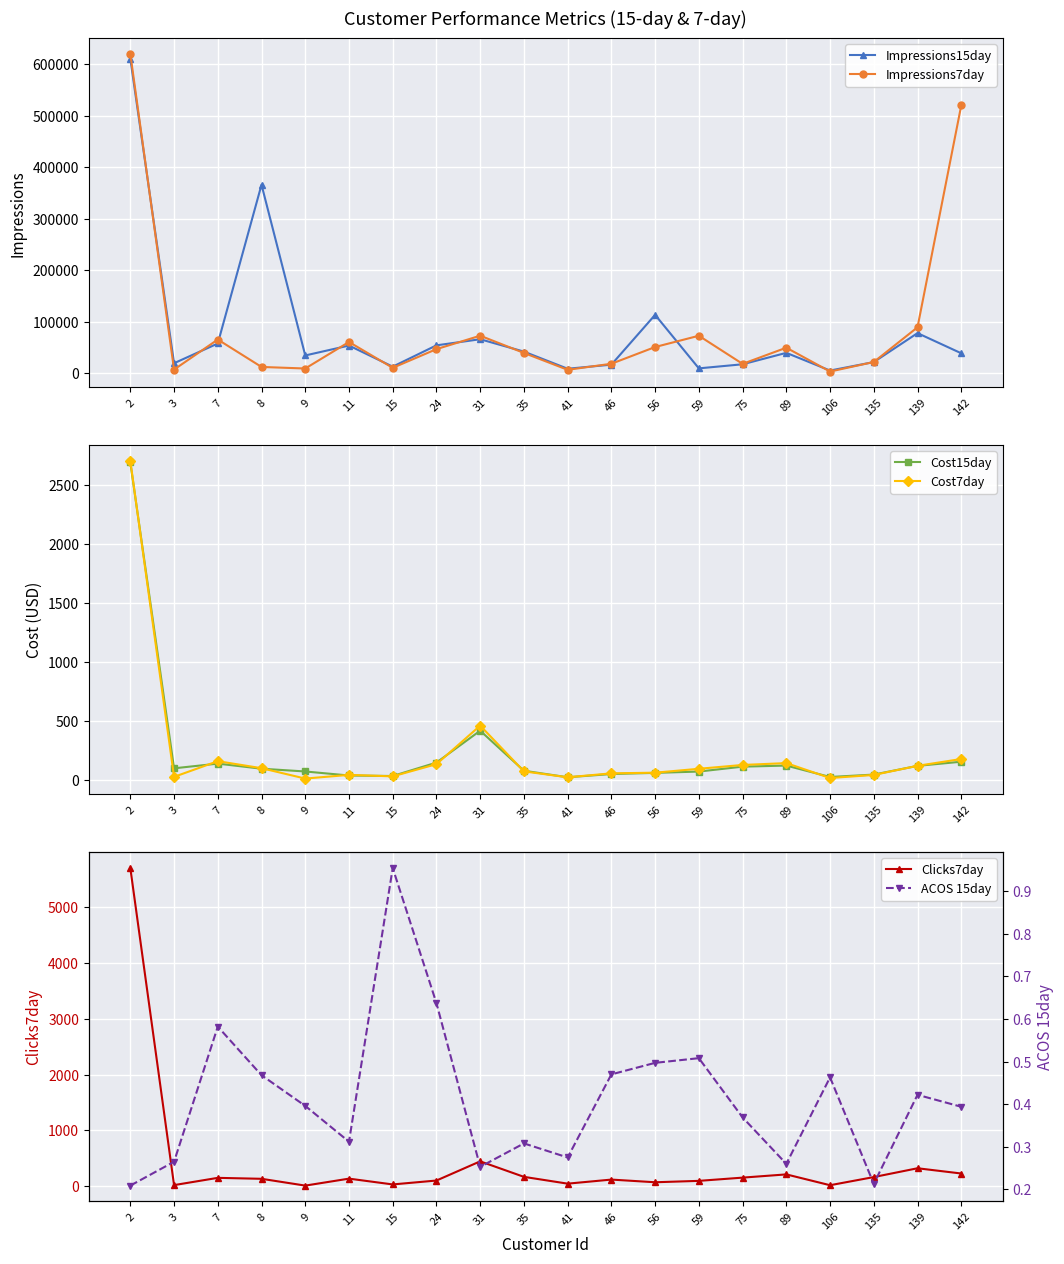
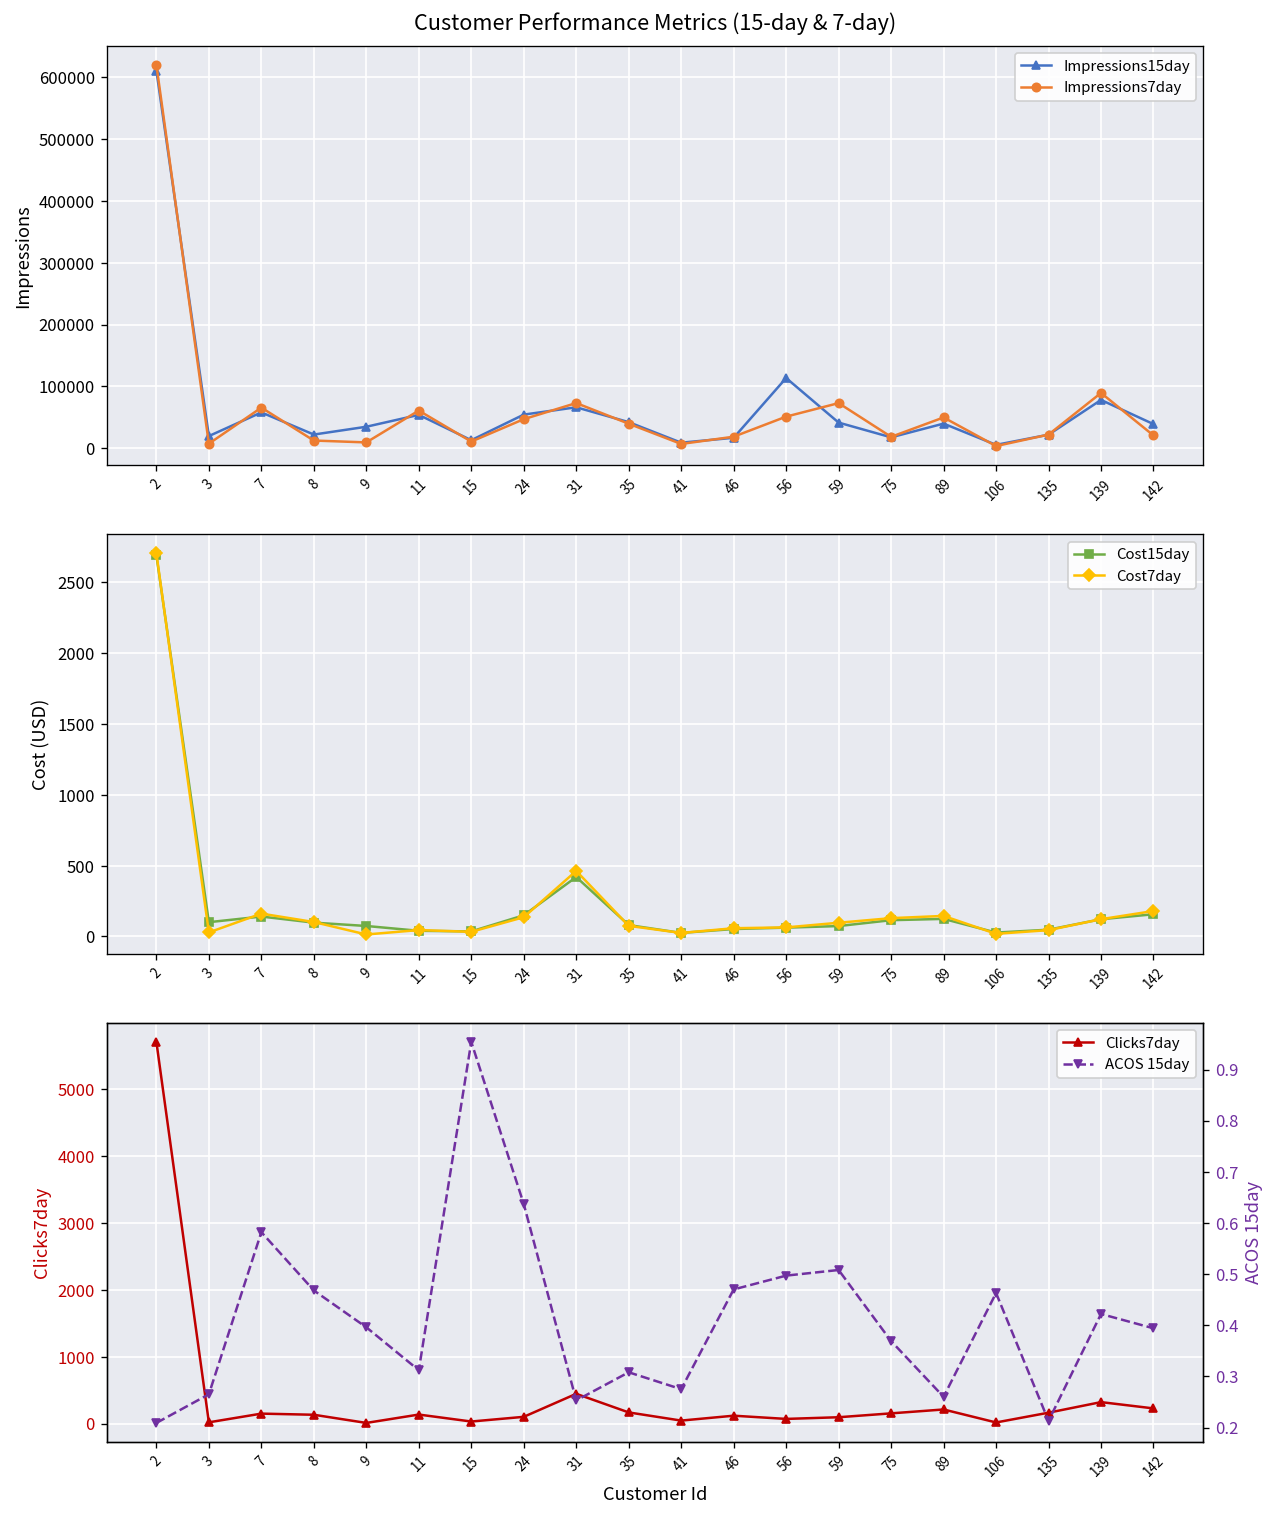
Customer Performance Metrics (15-day & 7-day), Impressions15day, 8: 370000 -> 20000
Customer Performance Metrics (15-day & 7-day), Impressions15day, 59: 10000 -> 40000
Customer Performance Metrics (15-day & 7-day), Impressions7day, 142: 520000 -> 20000
